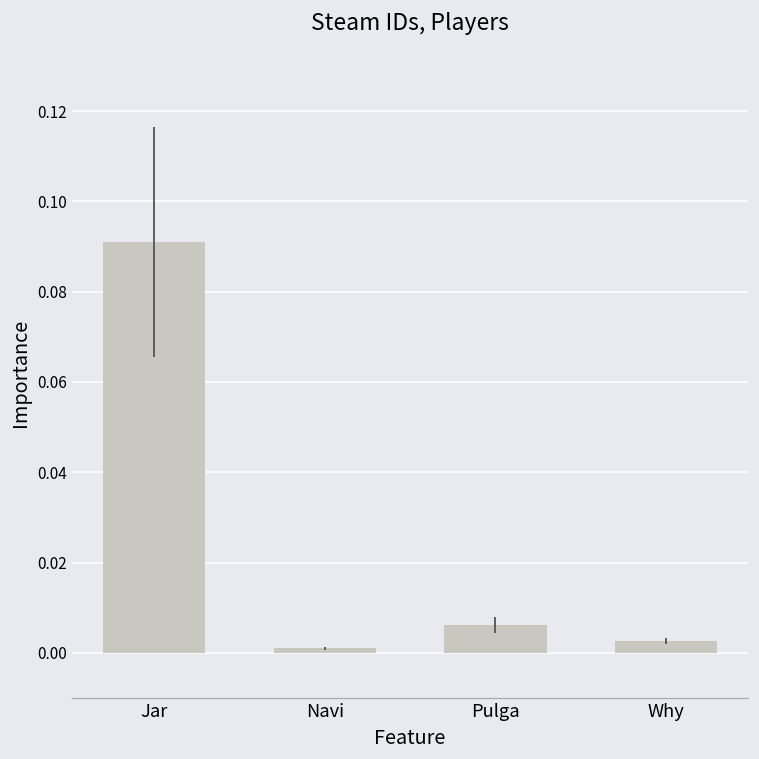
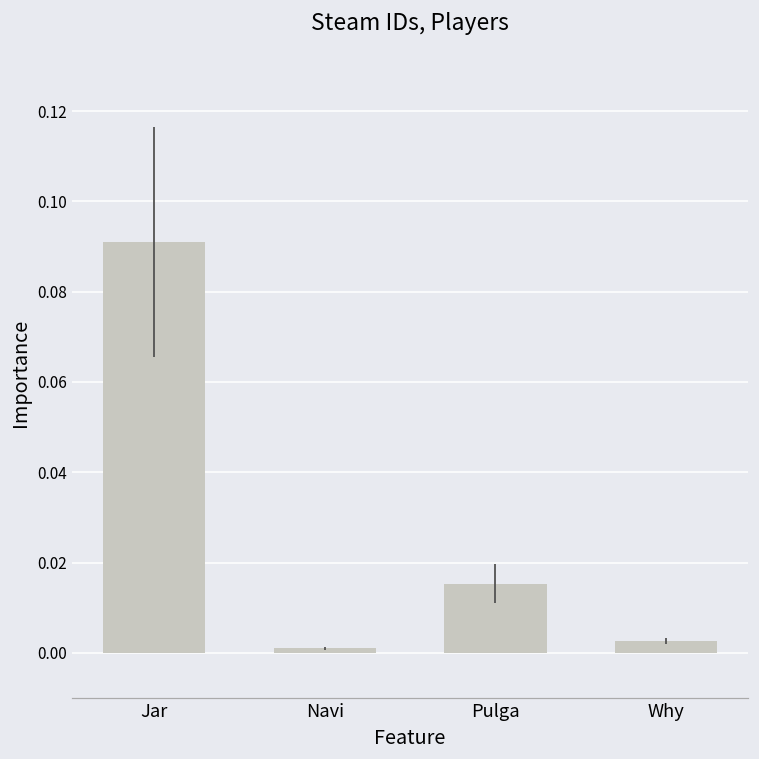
Pulga: 0.006 -> 0.015
